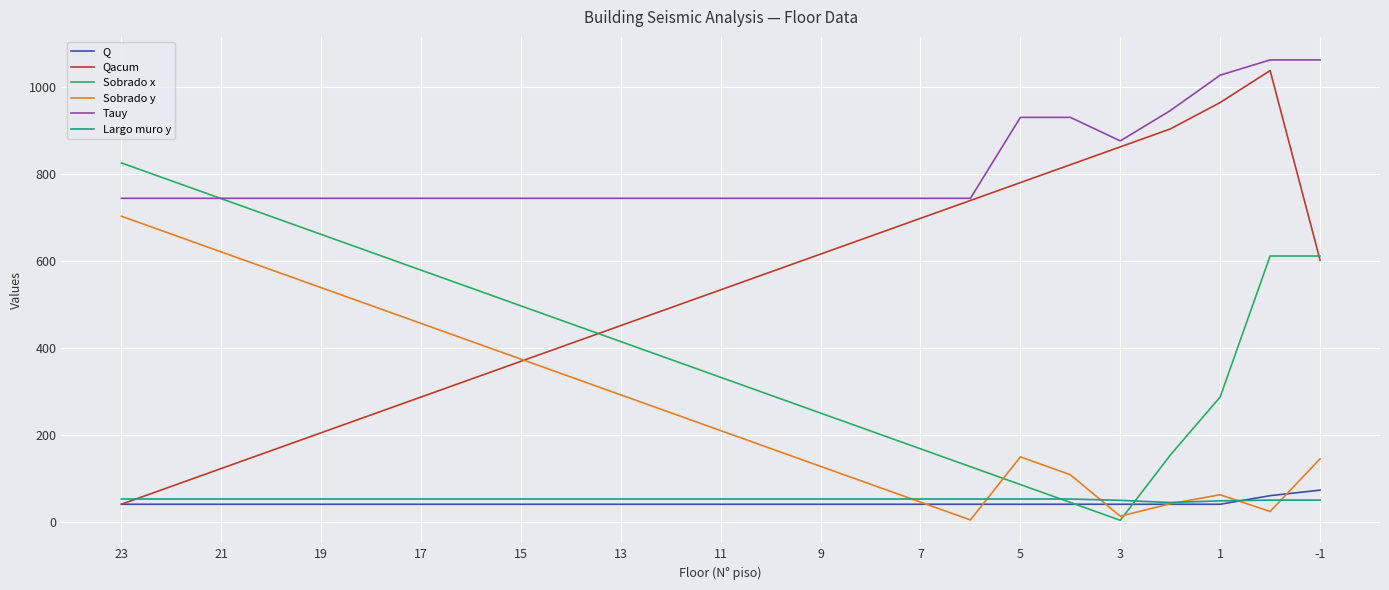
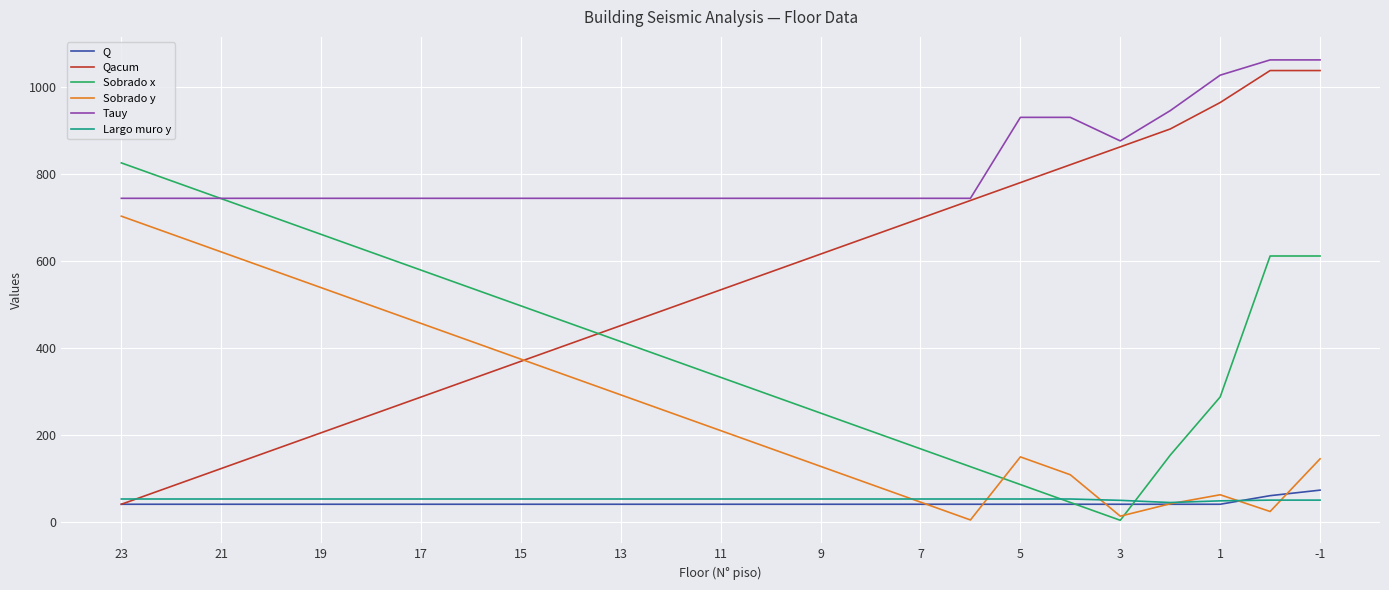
Qacum, -1: 600 -> 1040
